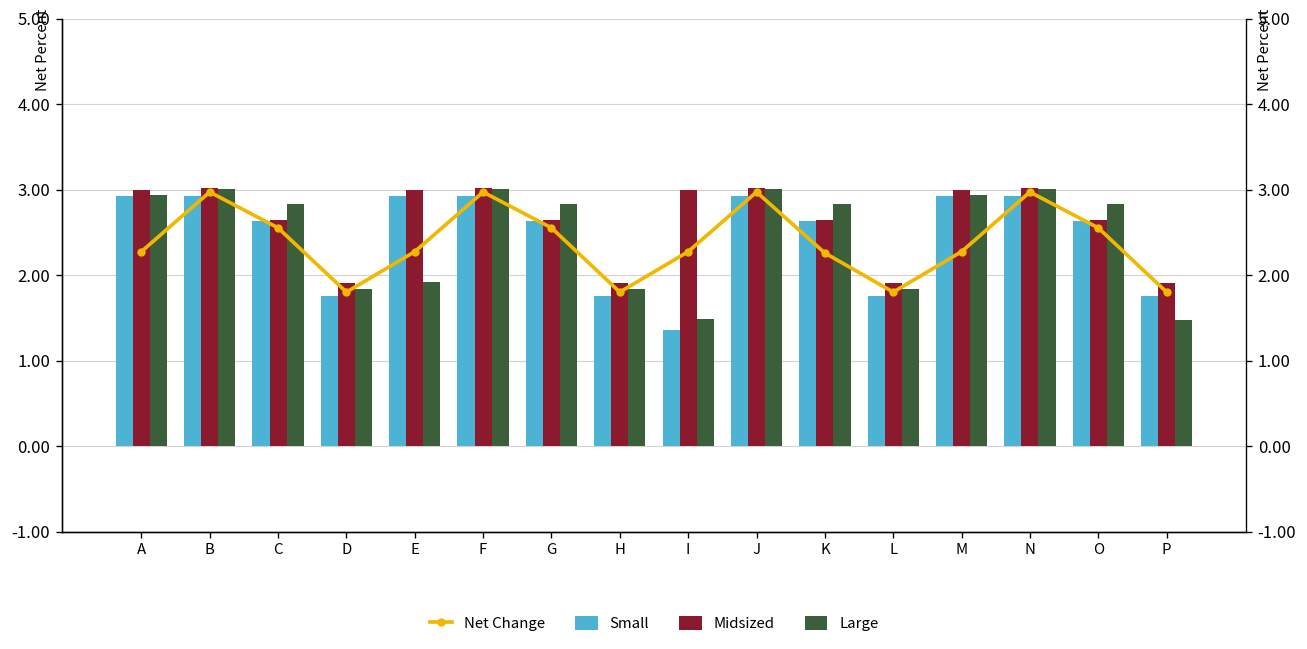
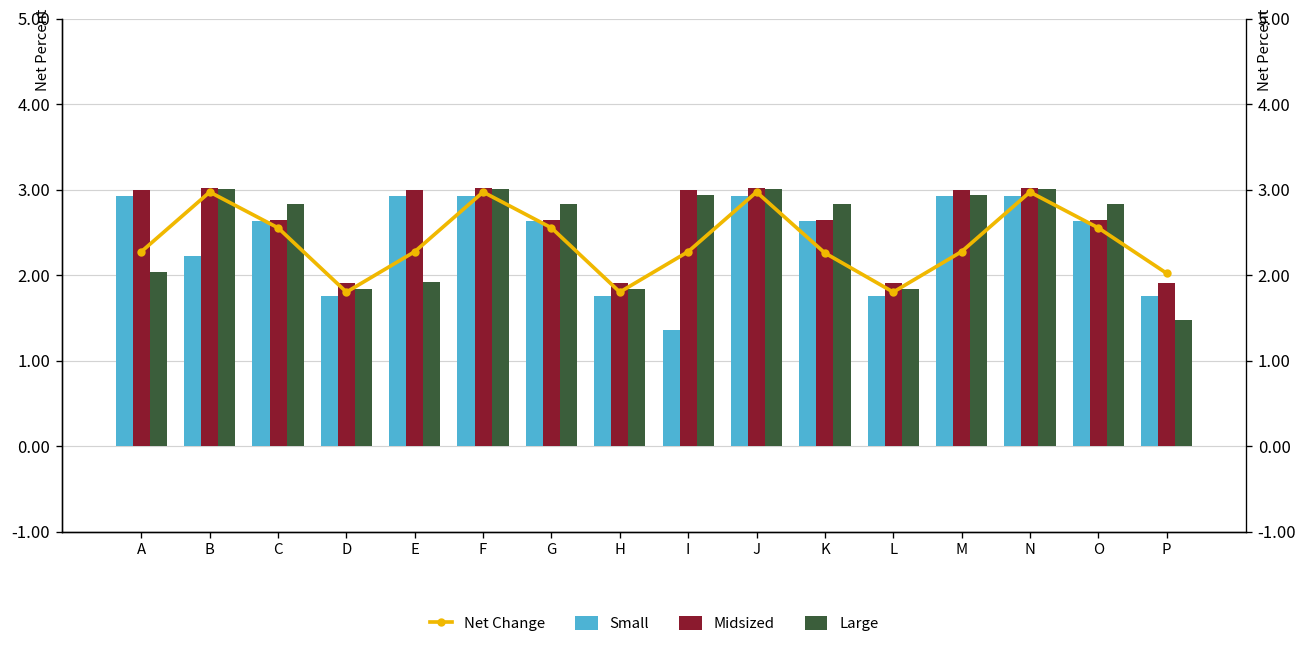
Large, A: 2.9 -> 2.0
Small, B: 2.9 -> 2.2
Large, I: 1.5 -> 2.9
Net Change, P: 1.8 -> 2.0
